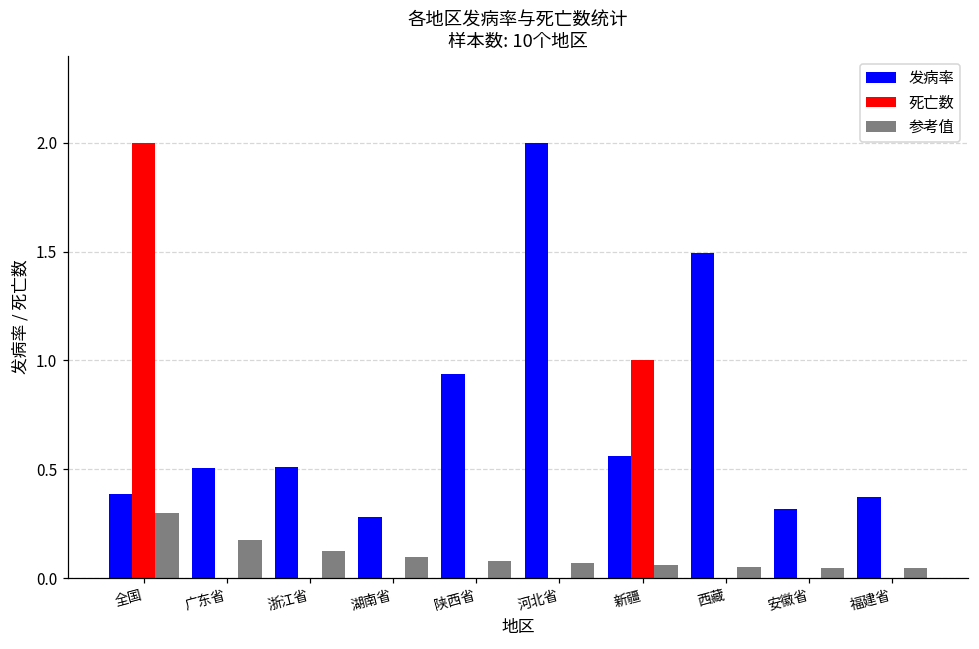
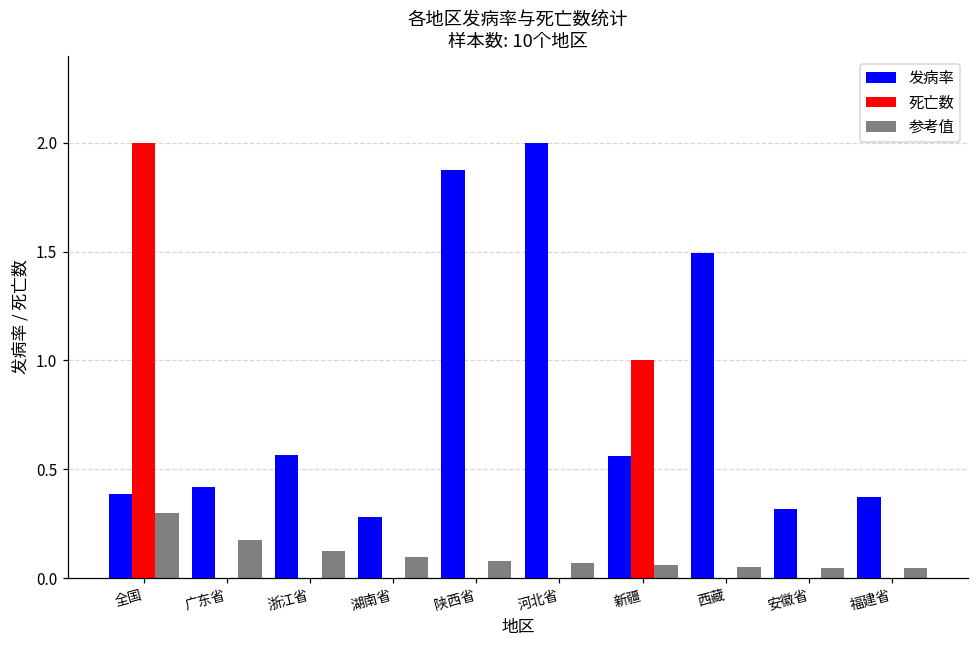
发病率, 广东省: 0.51 -> 0.42
发病率, 浙江省: 0.51 -> 0.57
发病率, 陕西省: 0.94 -> 1.88
